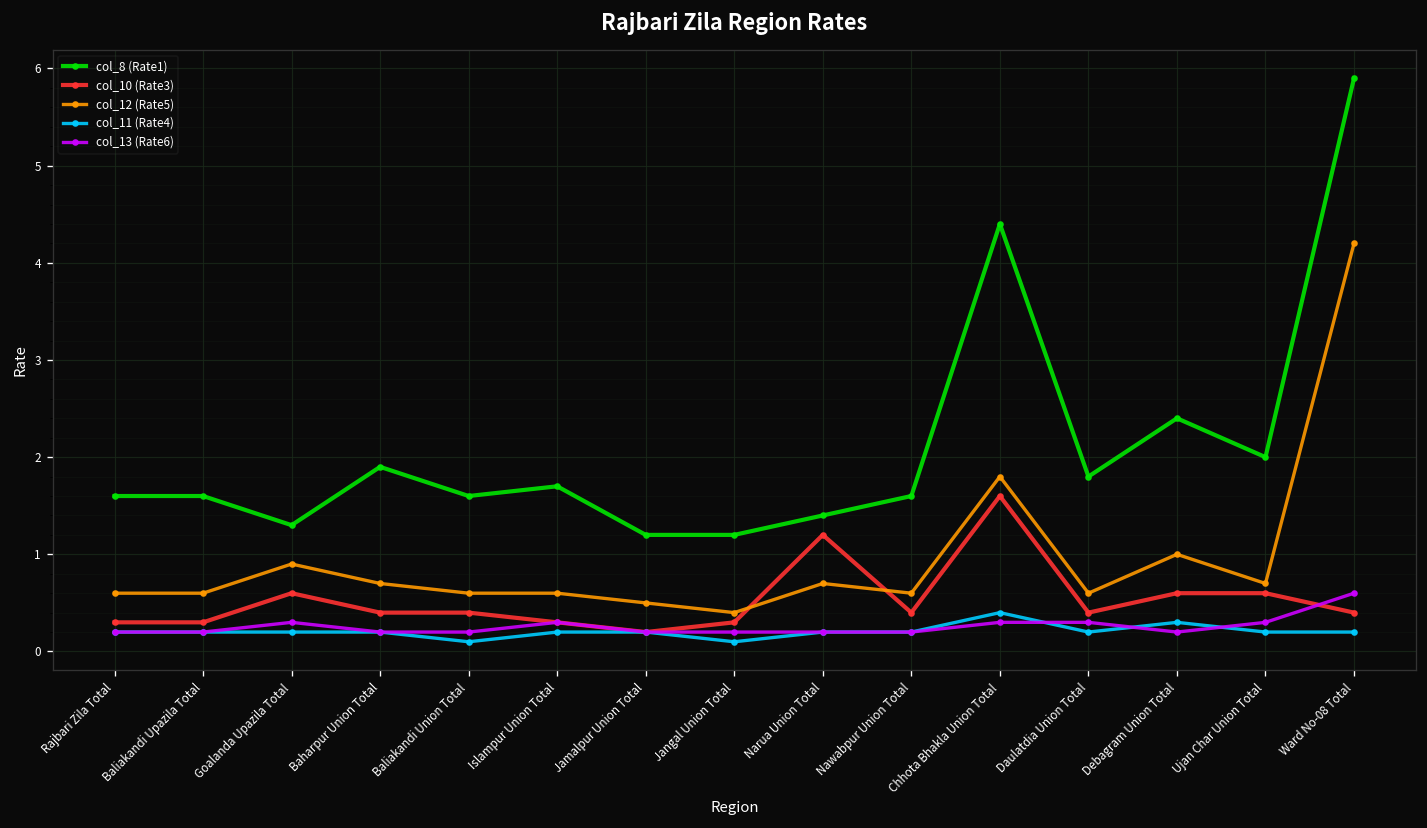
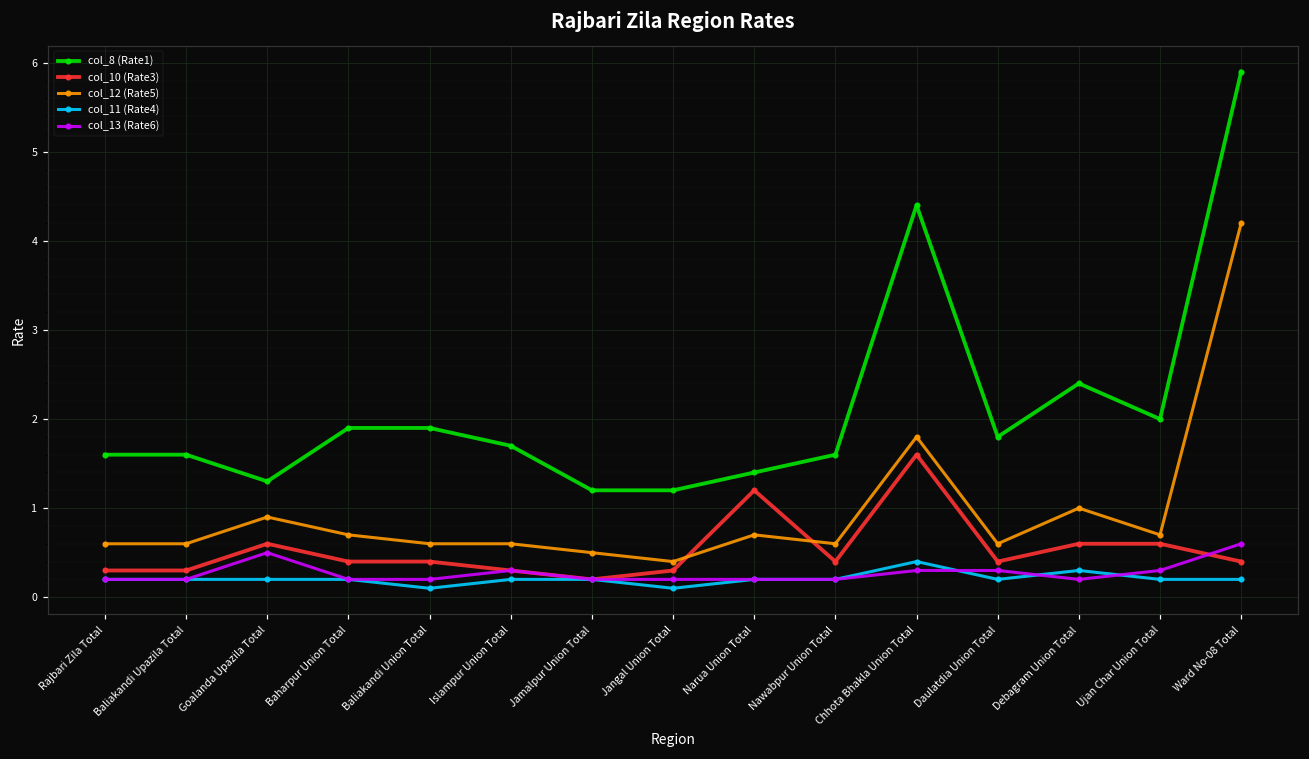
col_13 (Rate6), Goalanda Upazila Total: 0.3 -> 0.5
col_8 (Rate1), Baliakandi Union Total: 1.6 -> 1.9
